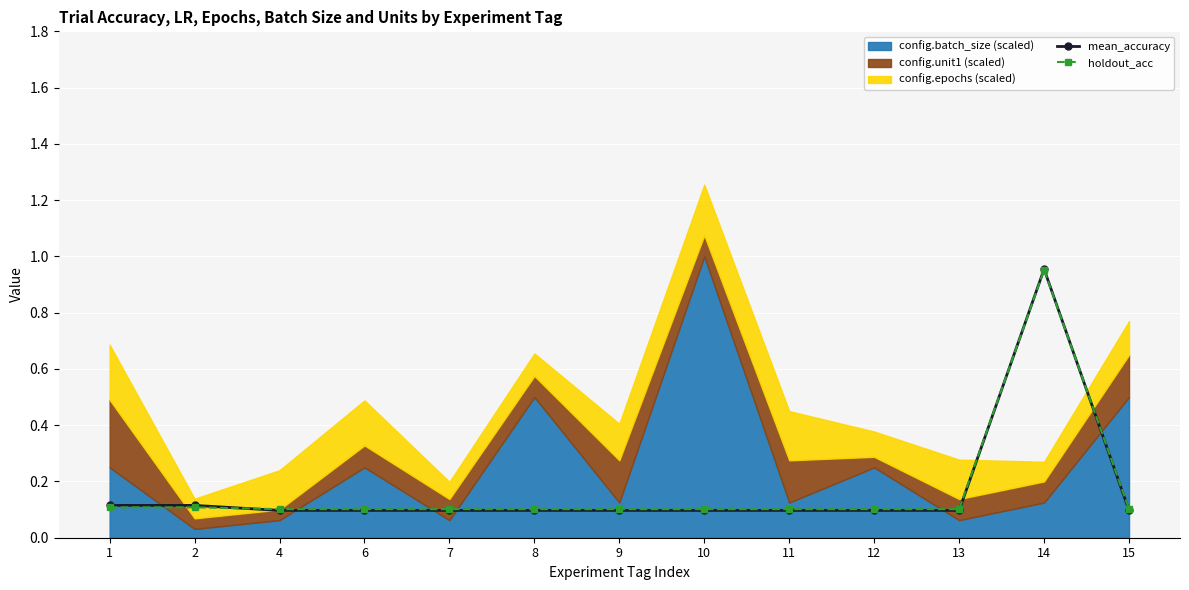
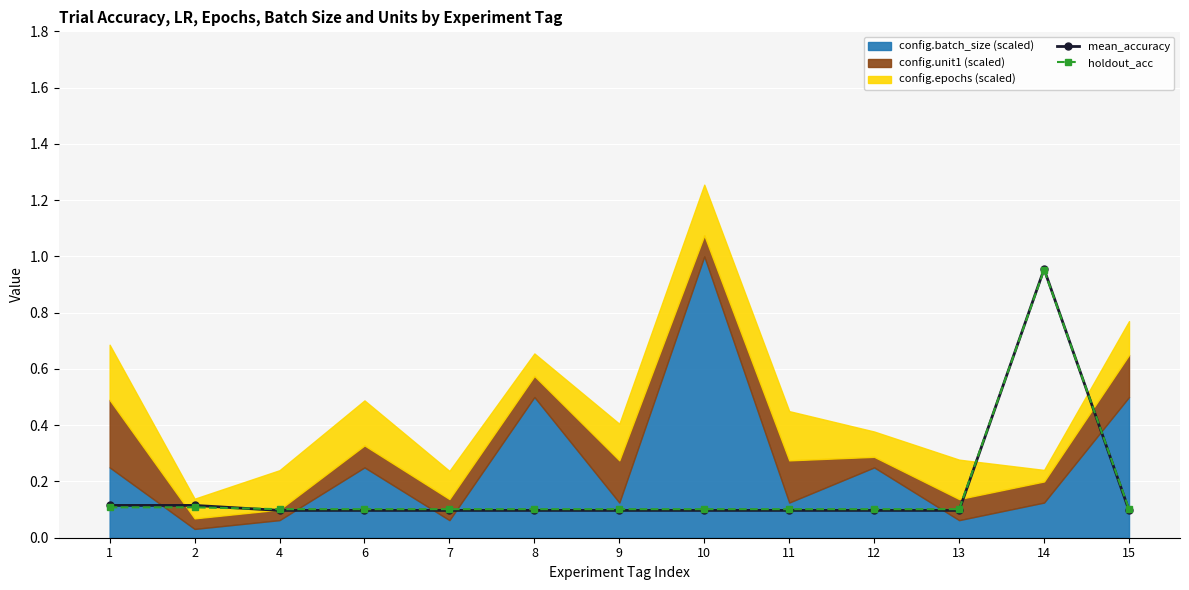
config.epochs (scaled), 7: 0.06 -> 0.10
config.epochs (scaled), 14: 0.07 -> 0.04
